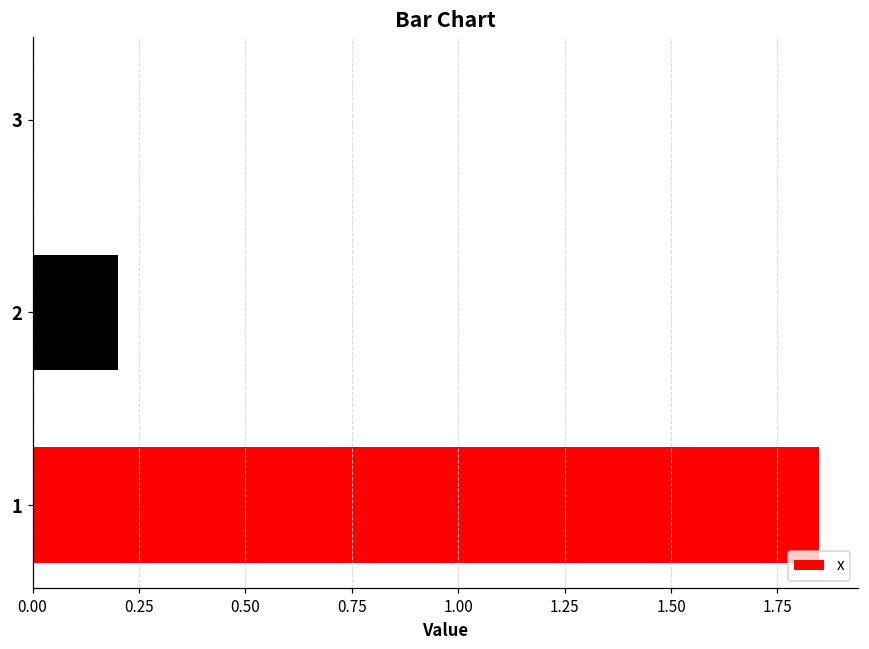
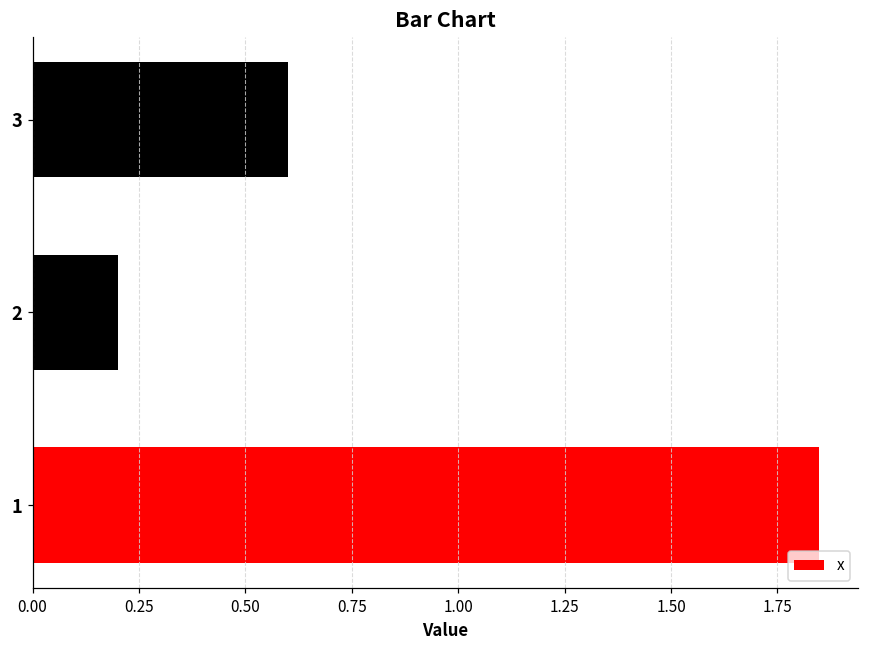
3: 0.0 -> 0.6
